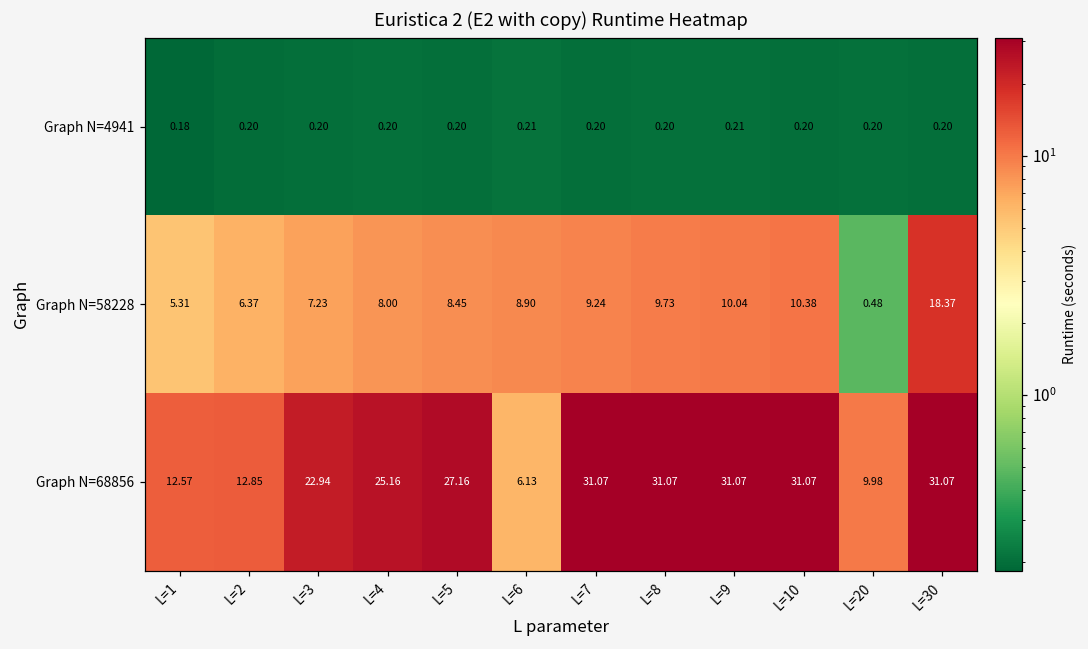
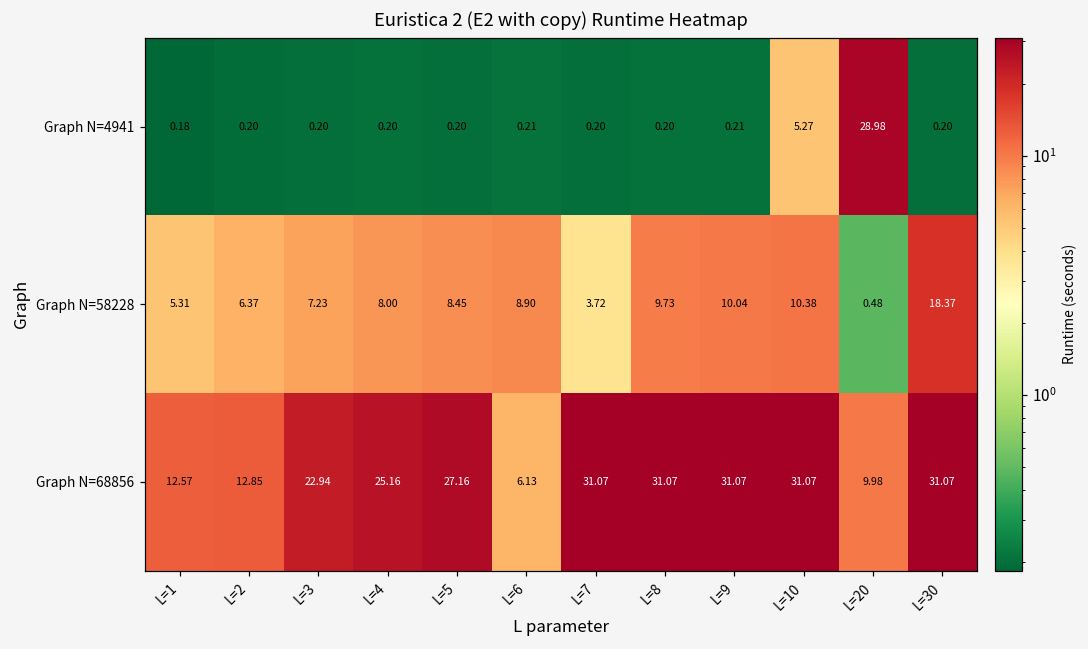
Graph N=4941, L=10: 0.20 -> 5.27
Graph N=4941, L=20: 0.20 -> 28.98
Graph N=58228, L=7: 9.24 -> 3.72
